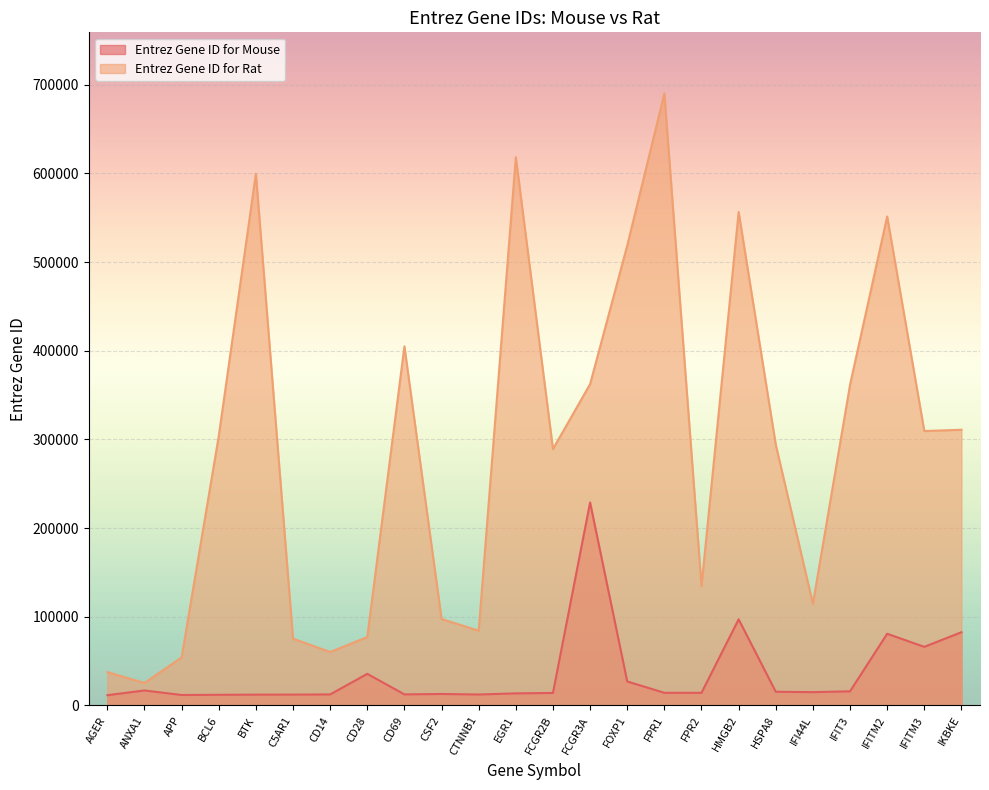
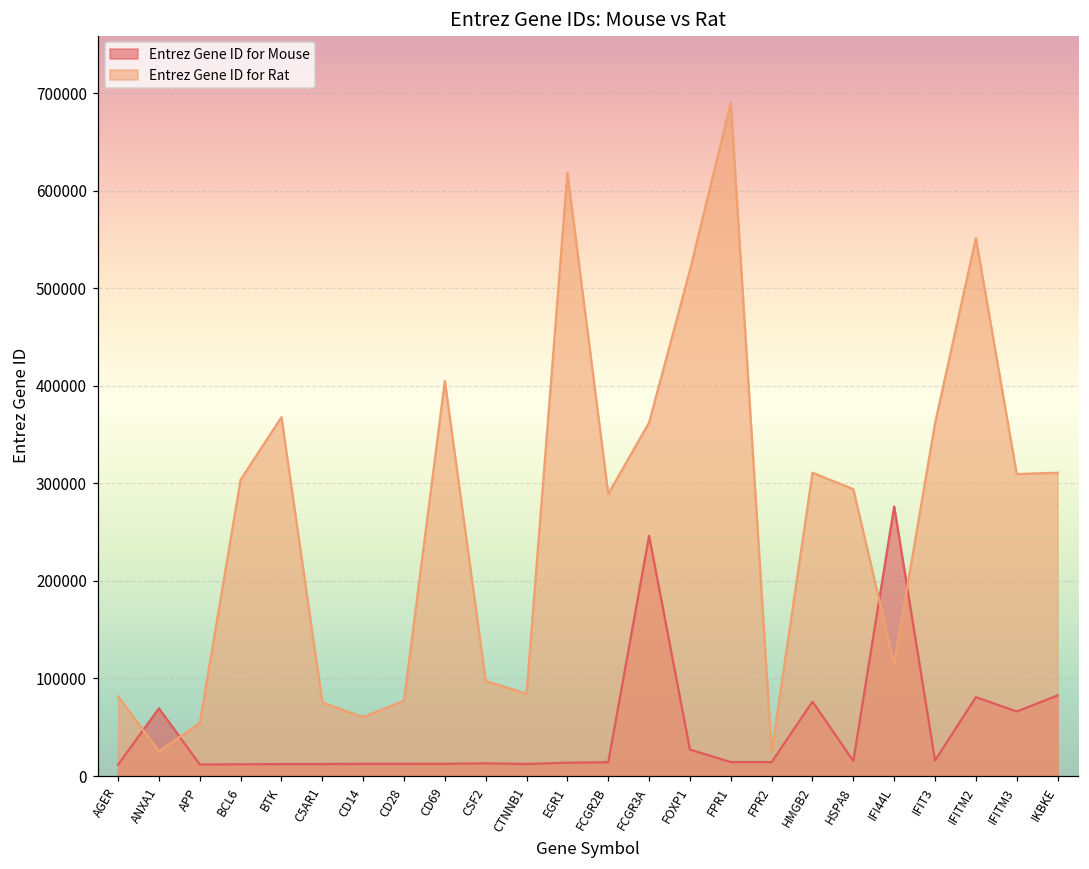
Entrez Gene ID for Rat, AGER: 40000 -> 80000
Entrez Gene ID for Mouse, ANXA1: 20000 -> 70000
Entrez Gene ID for Rat, BTK: 600000 -> 370000
Entrez Gene ID for Mouse, CD28: 40000 -> 10000
Entrez Gene ID for Mouse, FCGR3A: 230000 -> 250000
Entrez Gene ID for Rat, FPR2: 130000 -> 20000
Entrez Gene ID for Mouse, HMGB2: 100000 -> 80000
Entrez Gene ID for Rat, HMGB2: 560000 -> 310000
Entrez Gene ID for Mouse, IFI44L: 20000 -> 280000
